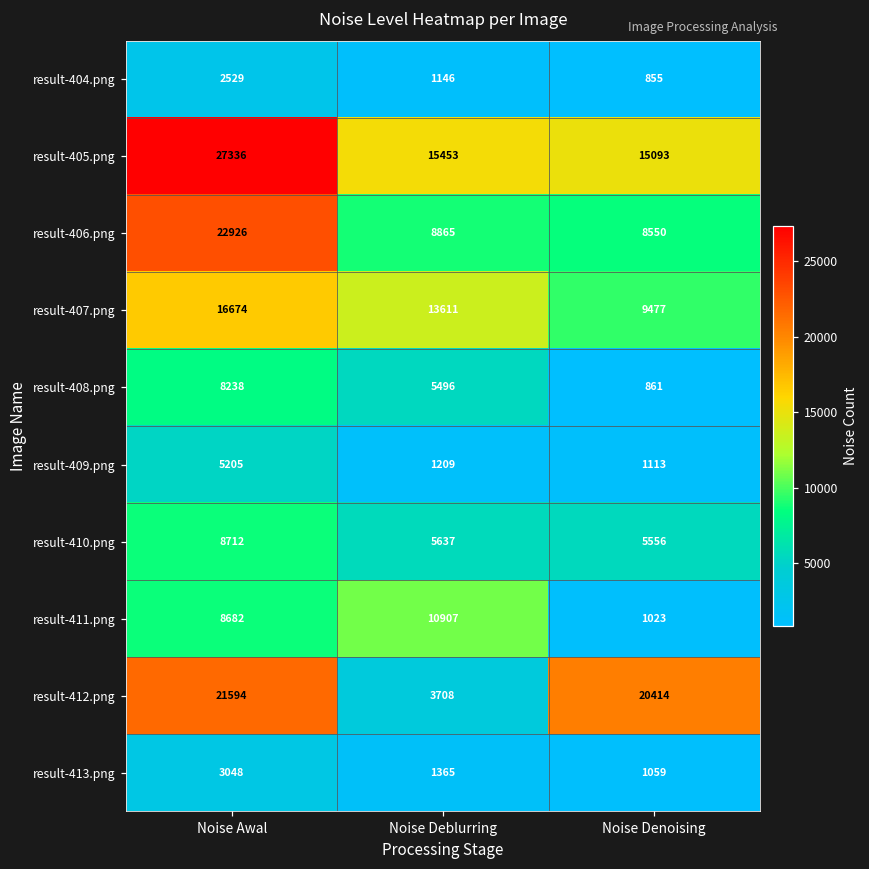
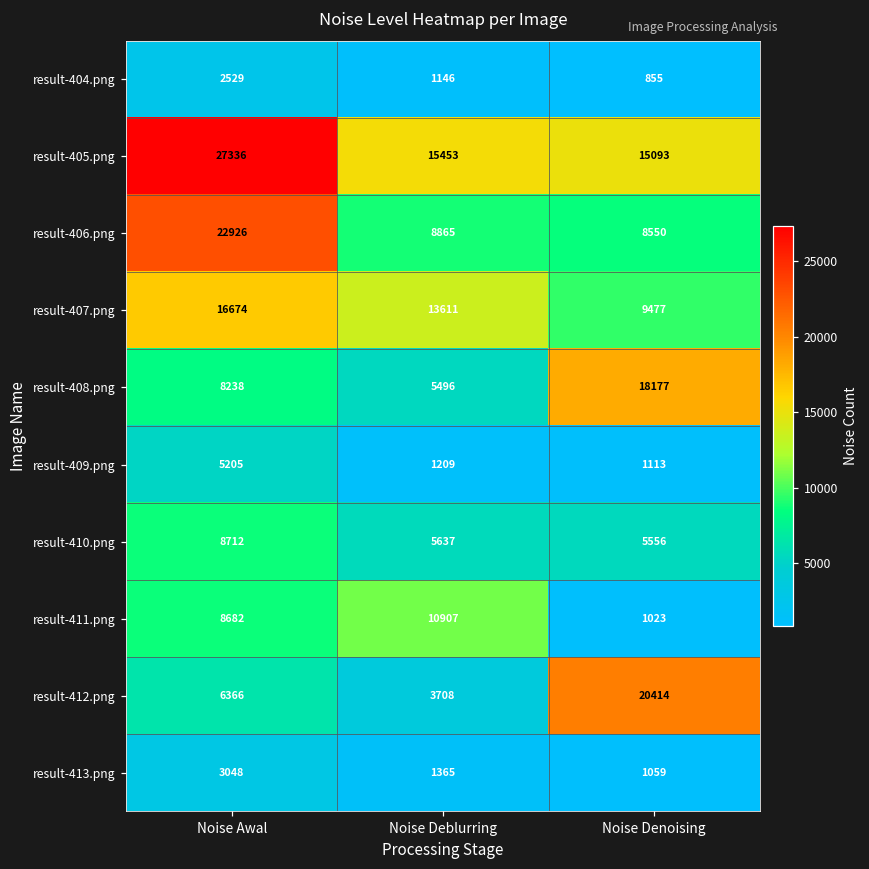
result-408.png, Noise Denoising: 861 -> 18177
result-412.png, Noise Awal: 21594 -> 6366
